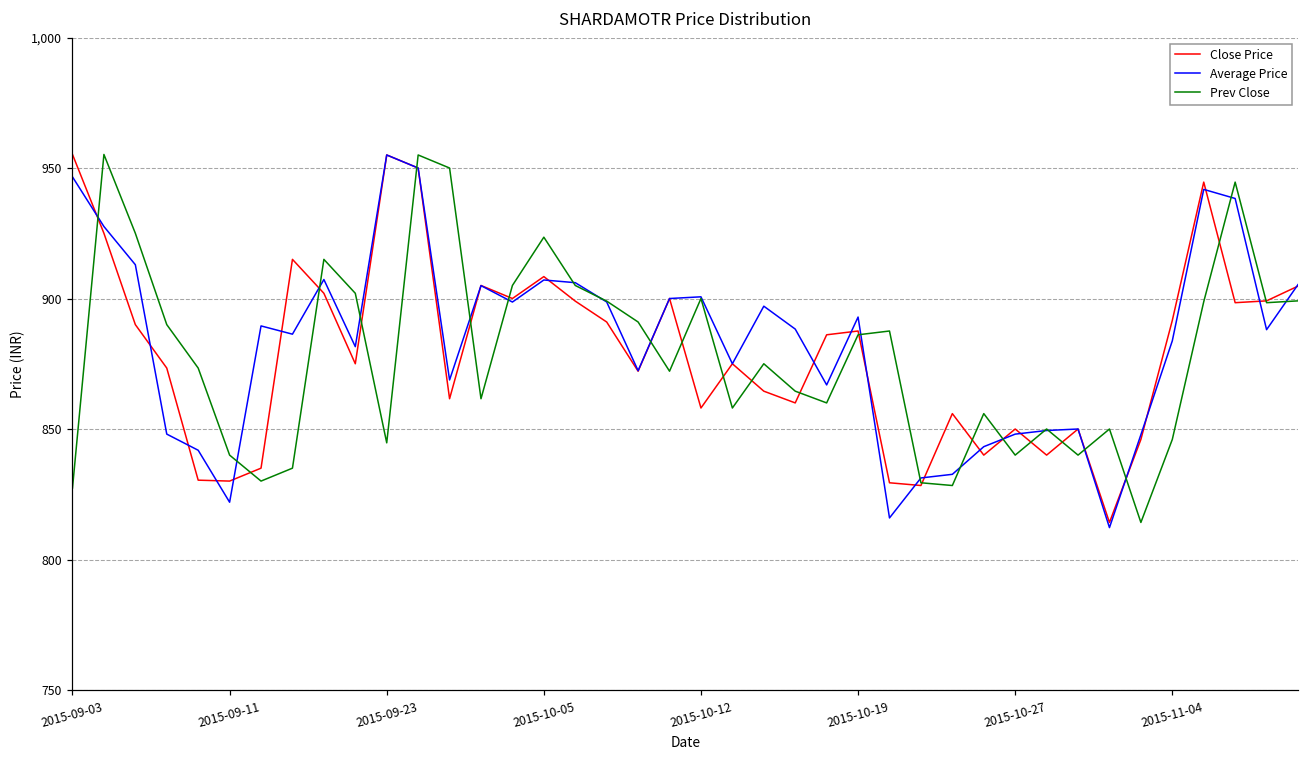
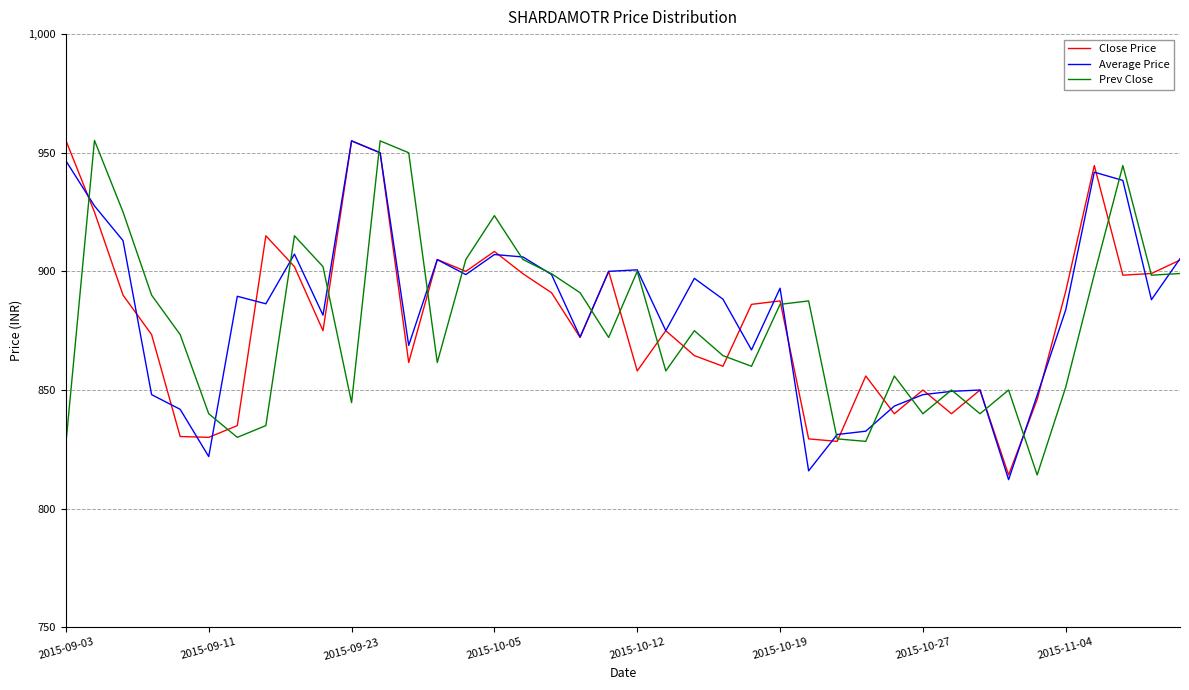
Prev Close, 2015-11-04: 846 -> 851
